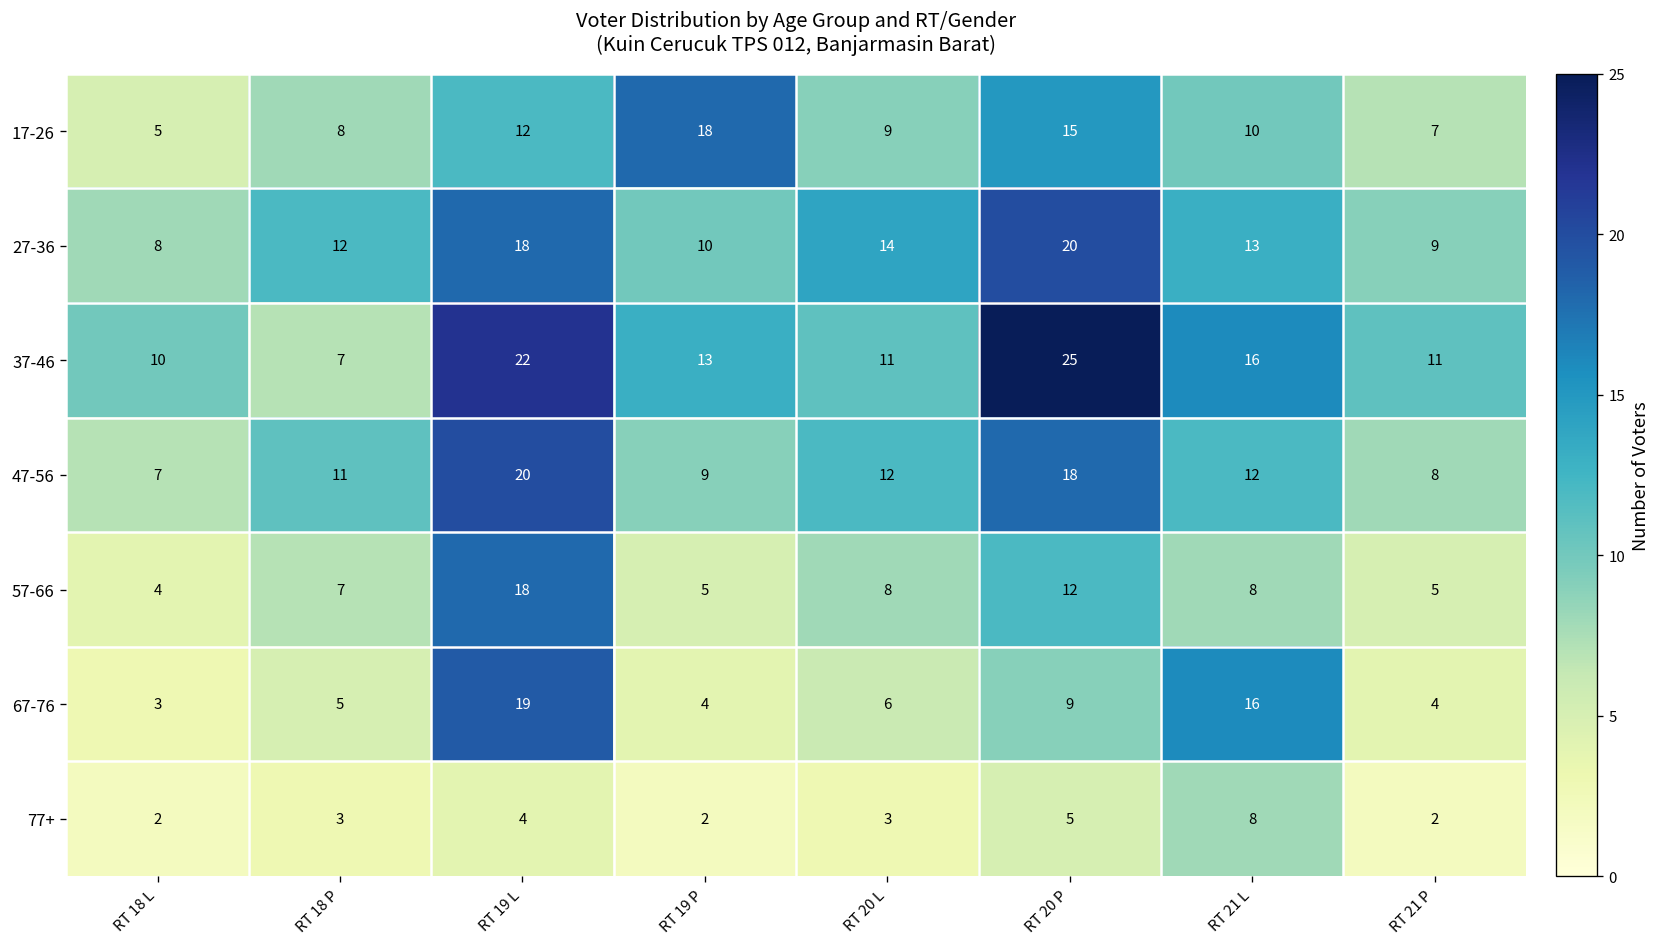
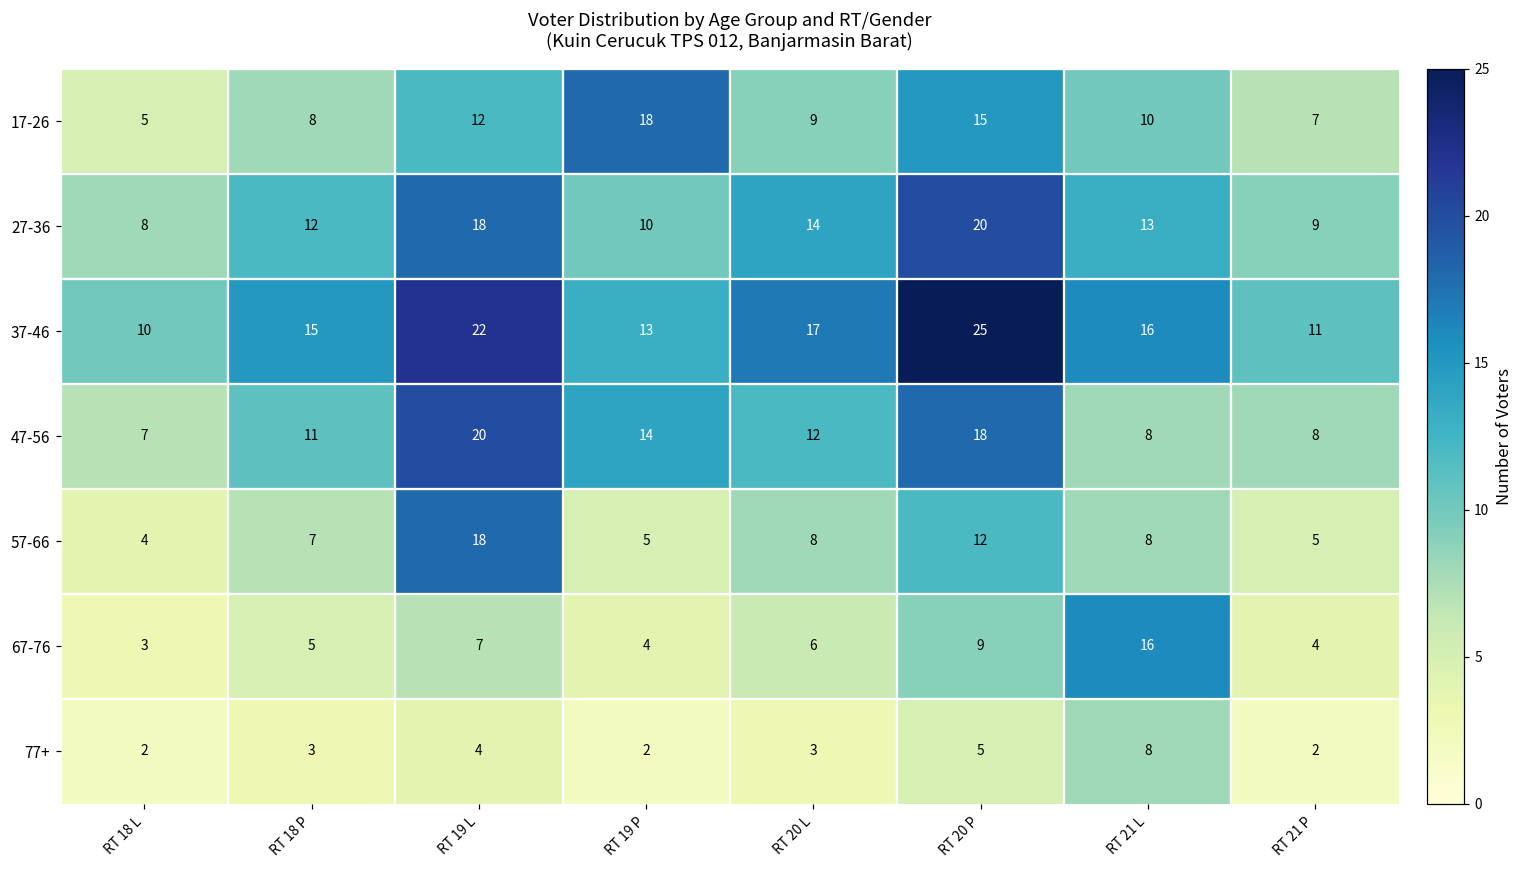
37-46, RT 18 P: 7 -> 15
37-46, RT 20 L: 11 -> 17
47-56, RT 19 P: 9 -> 14
47-56, RT 21 L: 12 -> 8
67-76, RT 19 L: 19 -> 7
